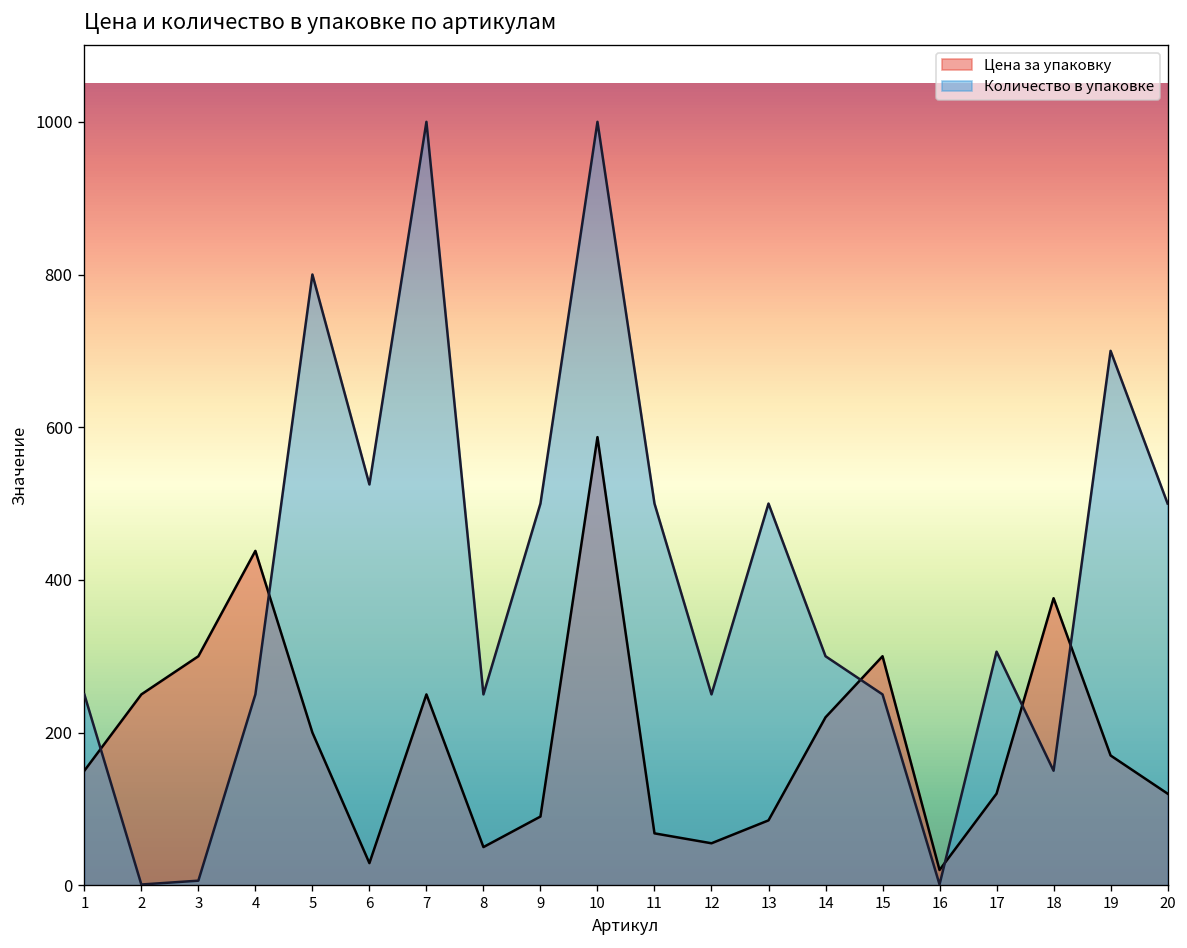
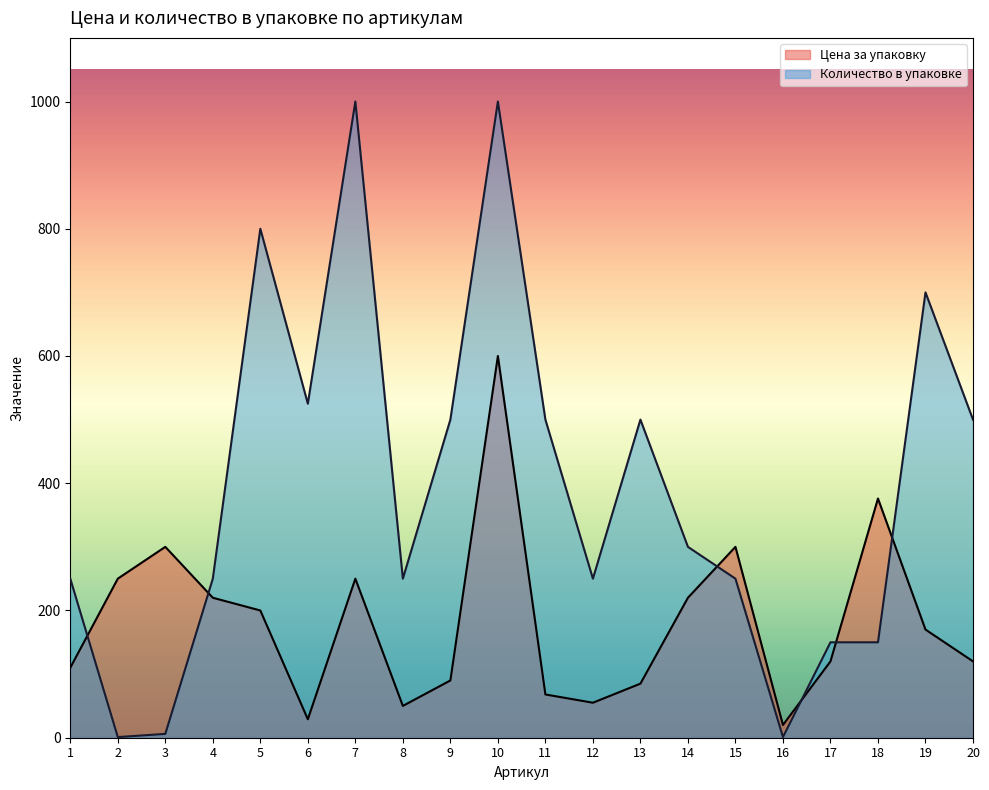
Цена за упаковку, 1: 150 -> 110
Цена за упаковку, 4: 440 -> 220
Цена за упаковку, 10: 590 -> 600
Количество в упаковке, 17: 310 -> 150
